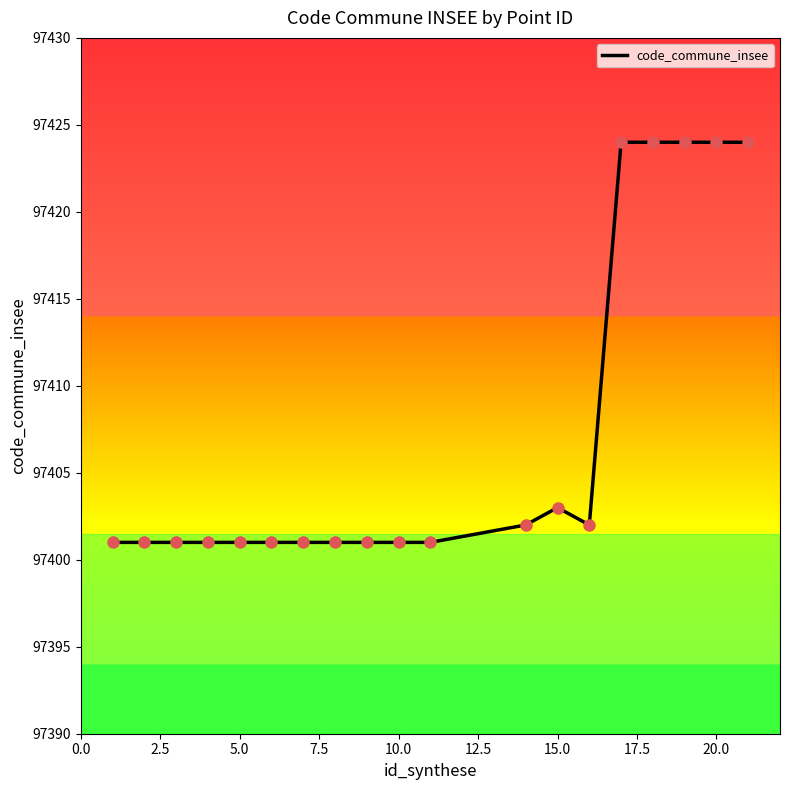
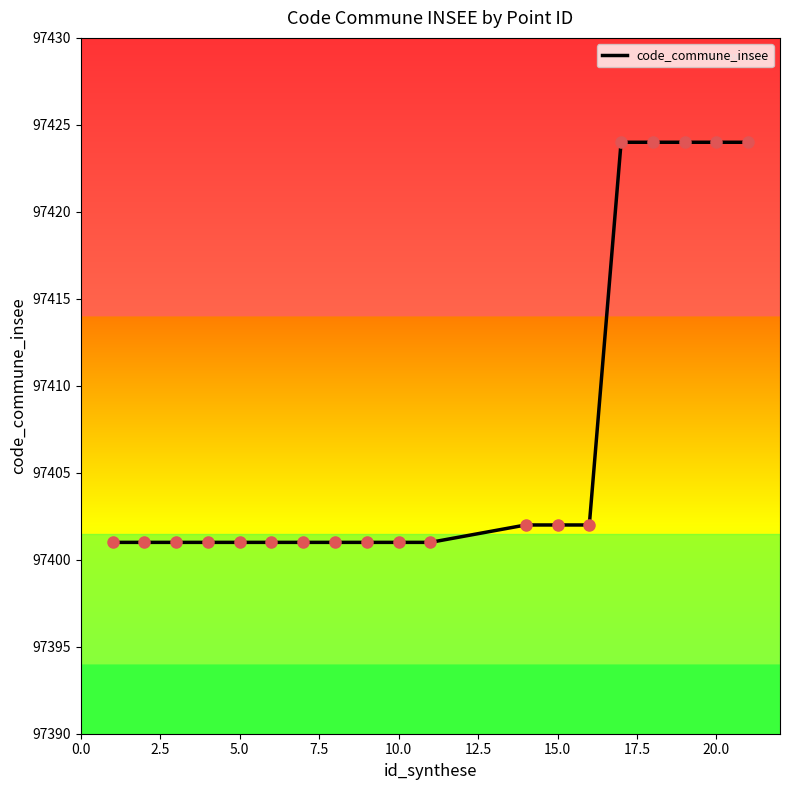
15.0: 97403 -> 97402
